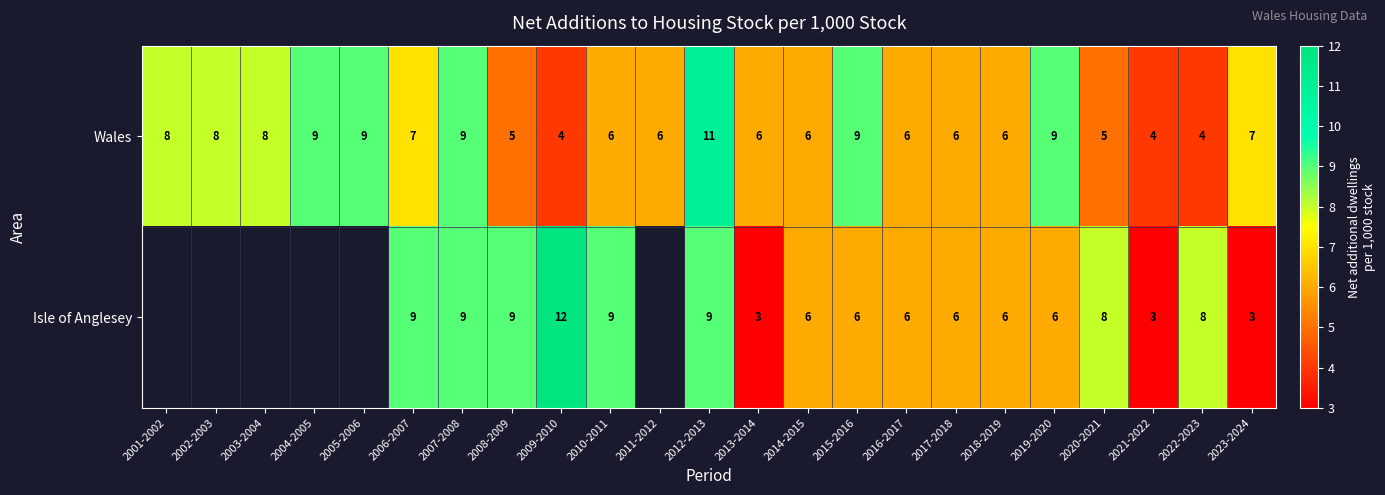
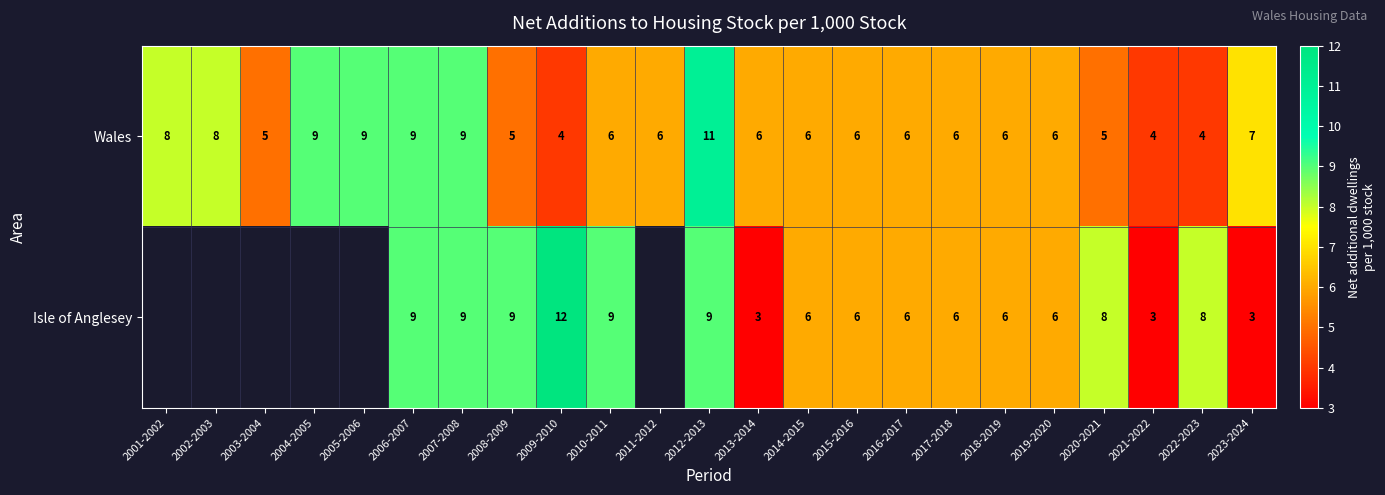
Wales, 2003-2004: 8 -> 5
Wales, 2006-2007: 7 -> 9
Wales, 2015-2016: 9 -> 6
Wales, 2019-2020: 9 -> 6
